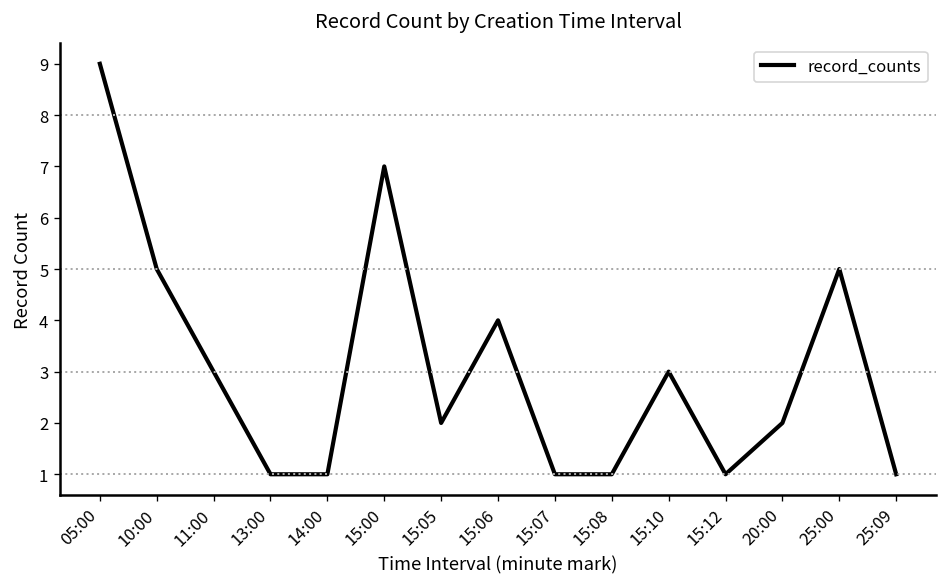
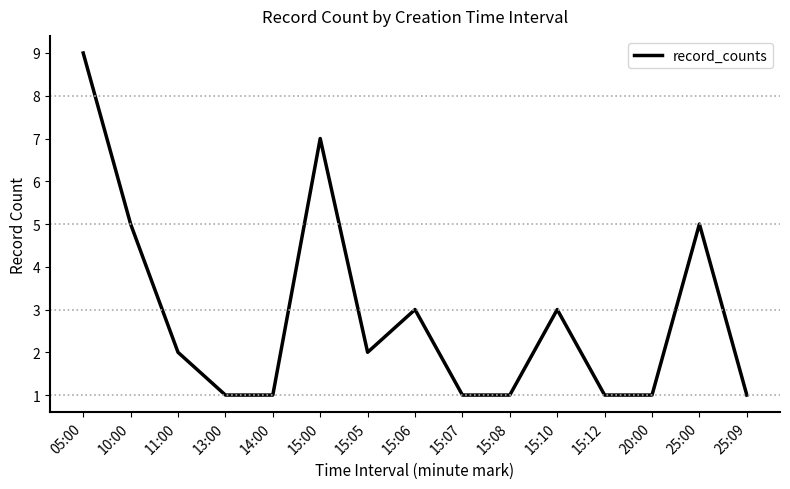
11:00: 3 -> 2
15:06: 4 -> 3
20:00: 2 -> 1
